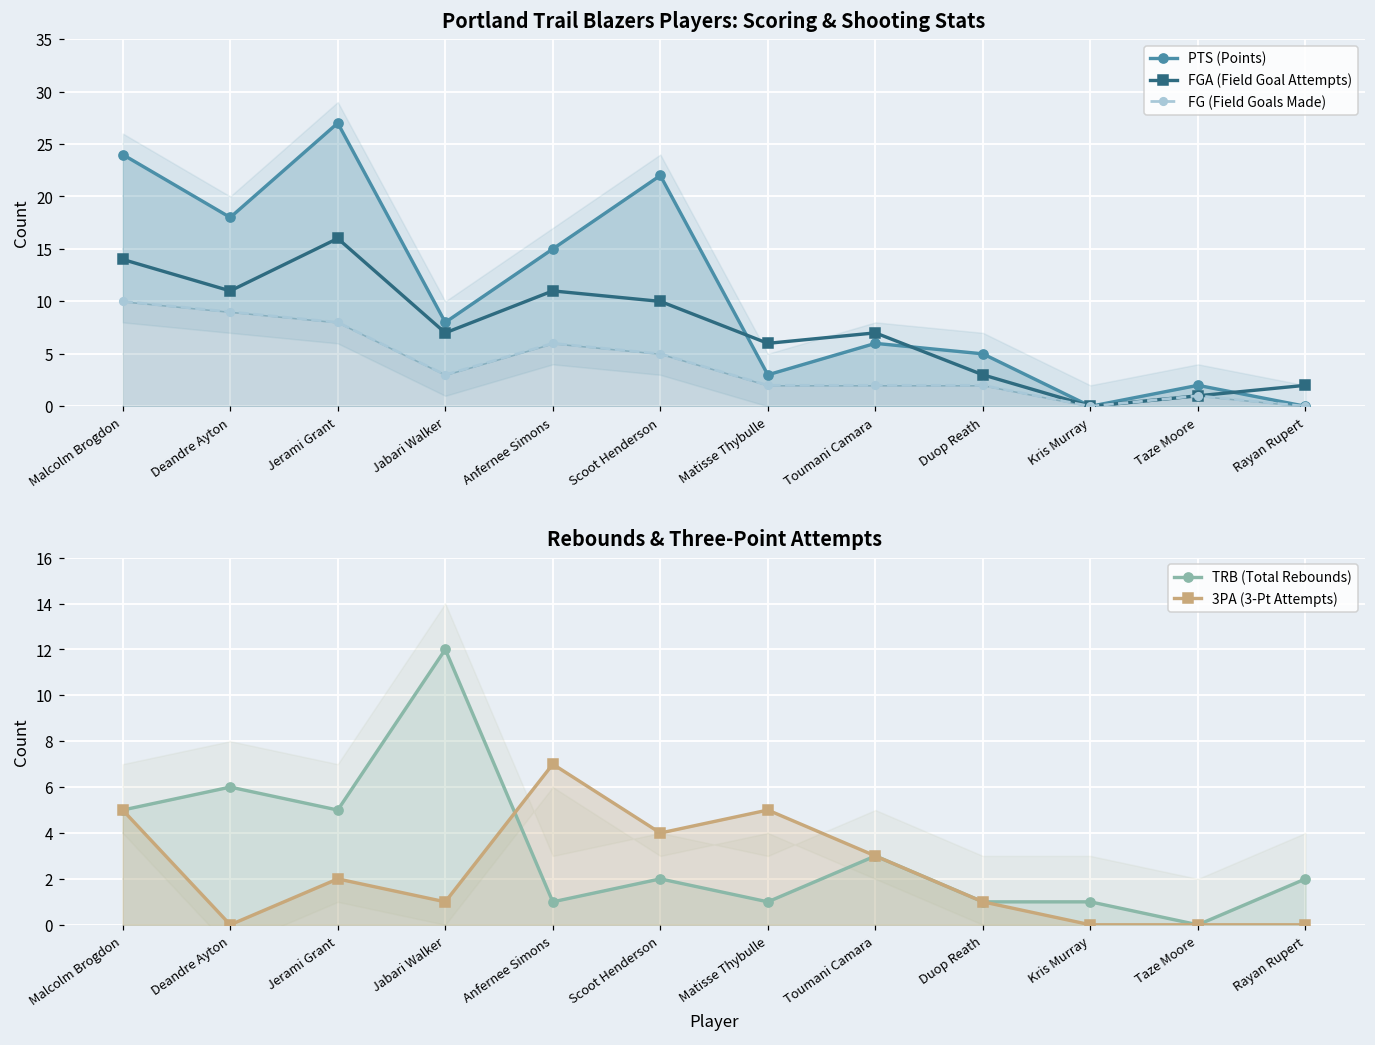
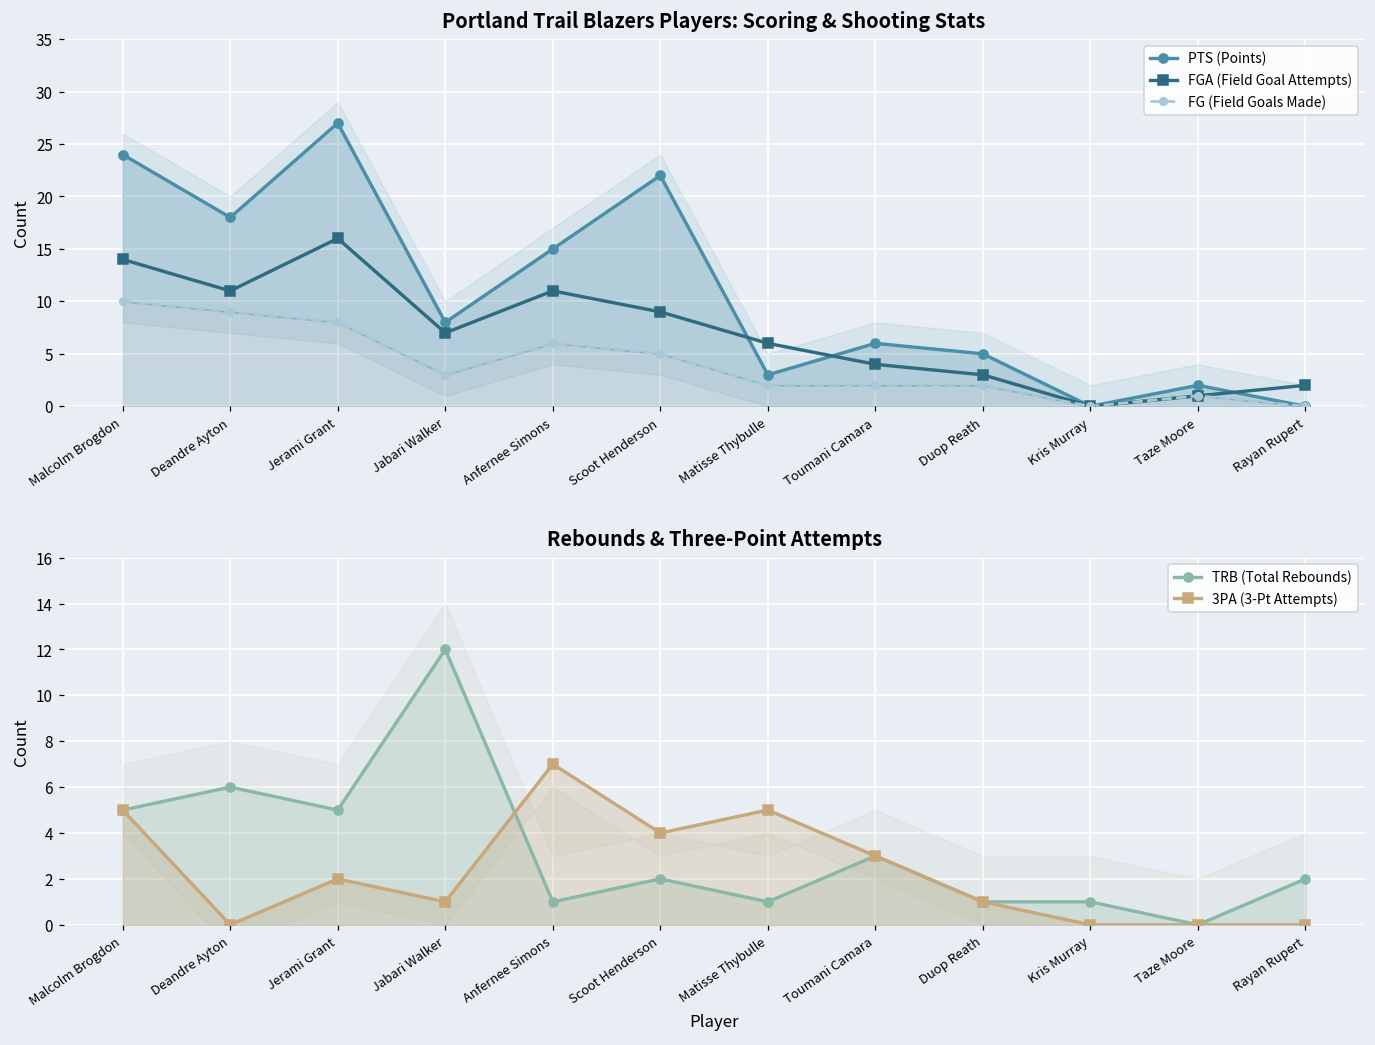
Portland Trail Blazers Players: Scoring & Shooting Stats, FGA (Field Goal Attempts), Scoot Henderson: 10 -> 9
Portland Trail Blazers Players: Scoring & Shooting Stats, FGA (Field Goal Attempts), Toumani Camara: 7 -> 4
